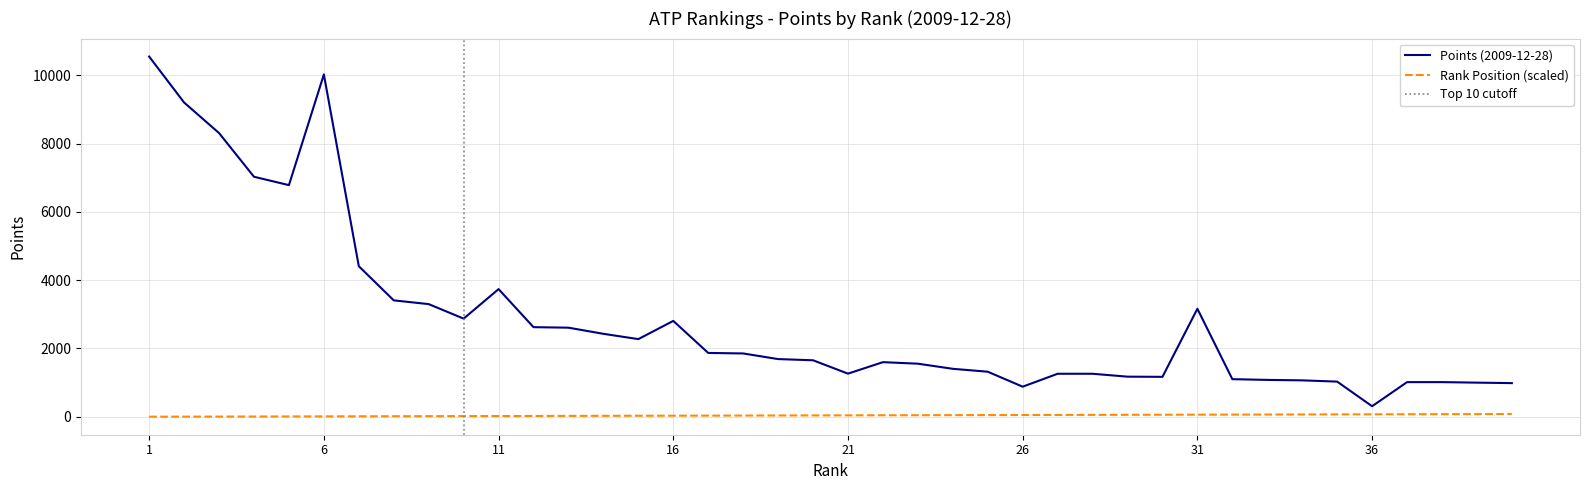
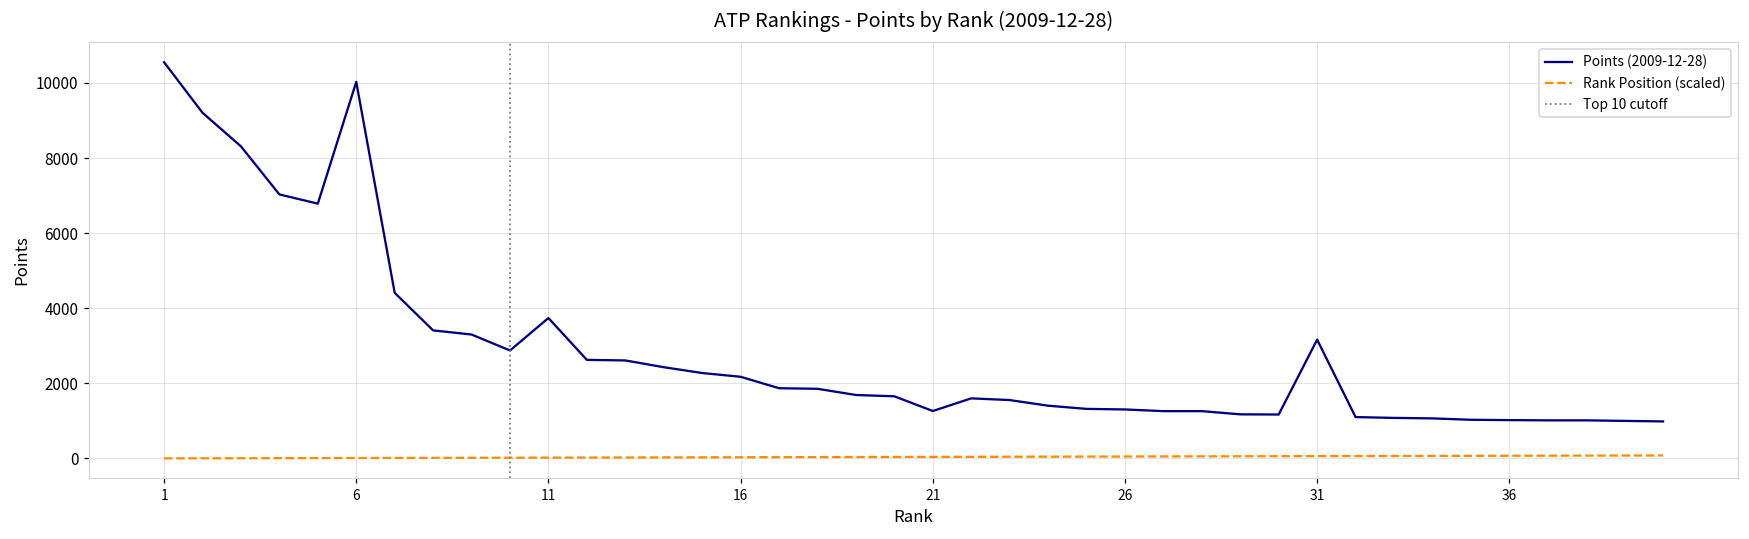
Points (2009-12-28), 16: 2800 -> 2200
Points (2009-12-28), 26: 900 -> 1300
Points (2009-12-28), 36: 300 -> 1000
